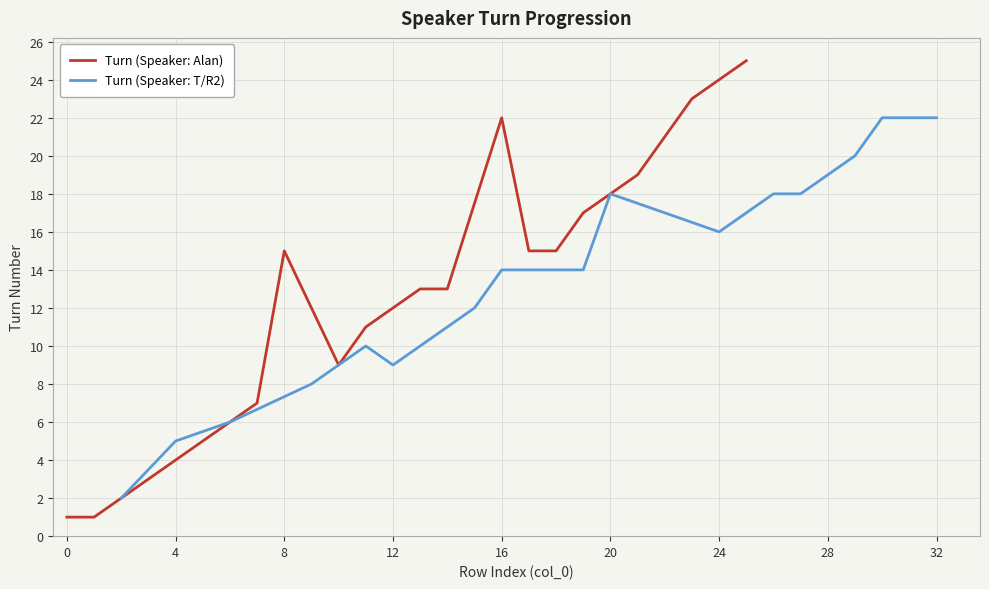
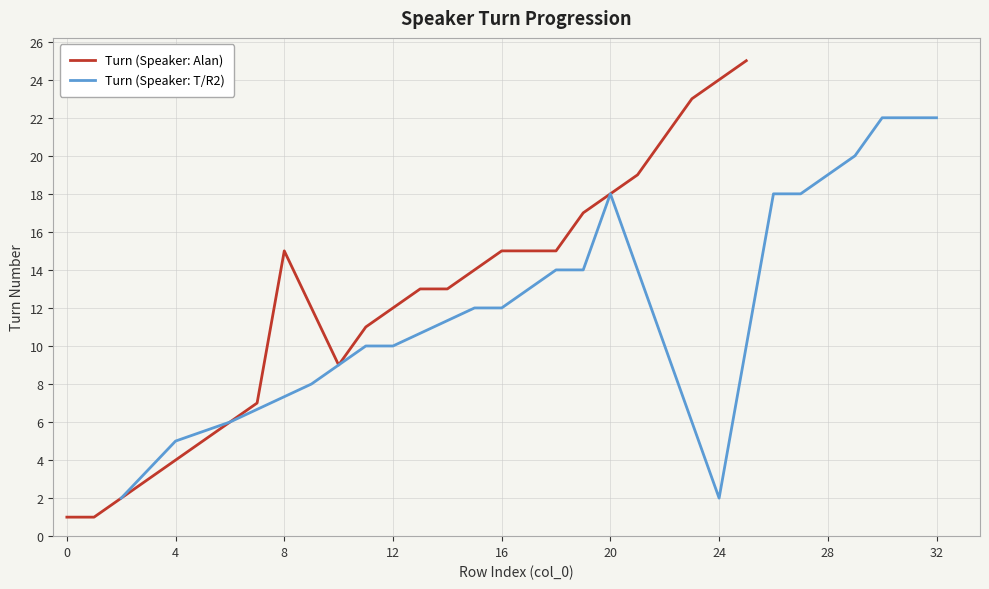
Turn (Speaker: T/R2), 12: 9 -> 10
Turn (Speaker: Alan), 16: 22 -> 15
Turn (Speaker: T/R2), 16: 14 -> 12
Turn (Speaker: T/R2), 24: 16 -> 2
